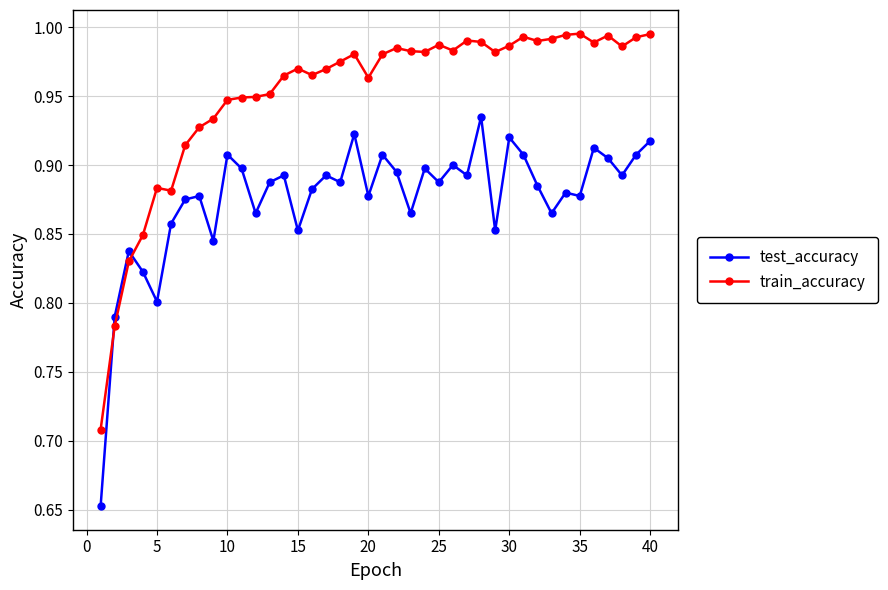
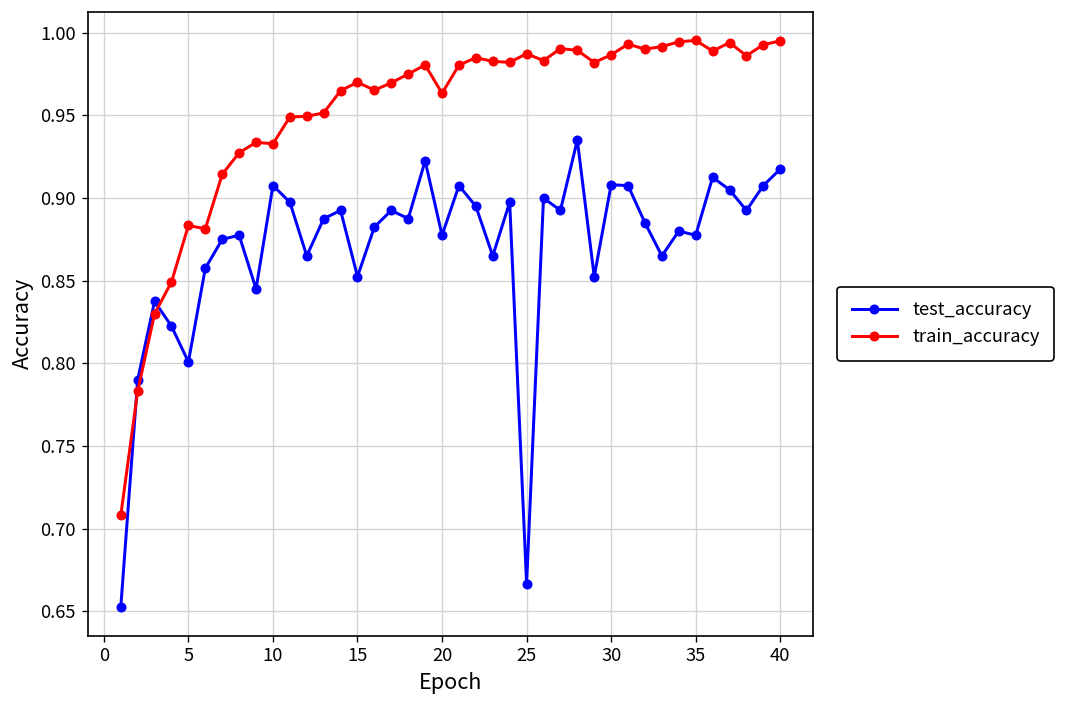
train_accuracy, 10: 0.947 -> 0.933
test_accuracy, 25: 0.888 -> 0.667
test_accuracy, 30: 0.920 -> 0.908
